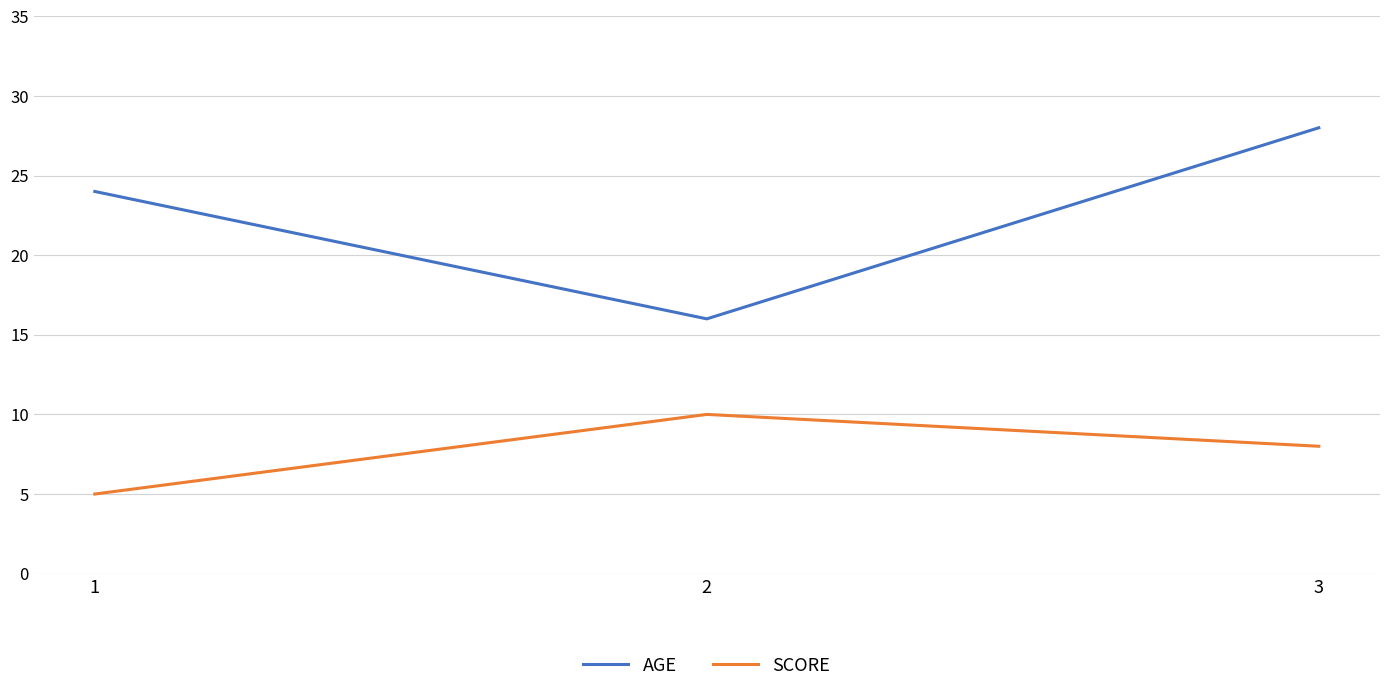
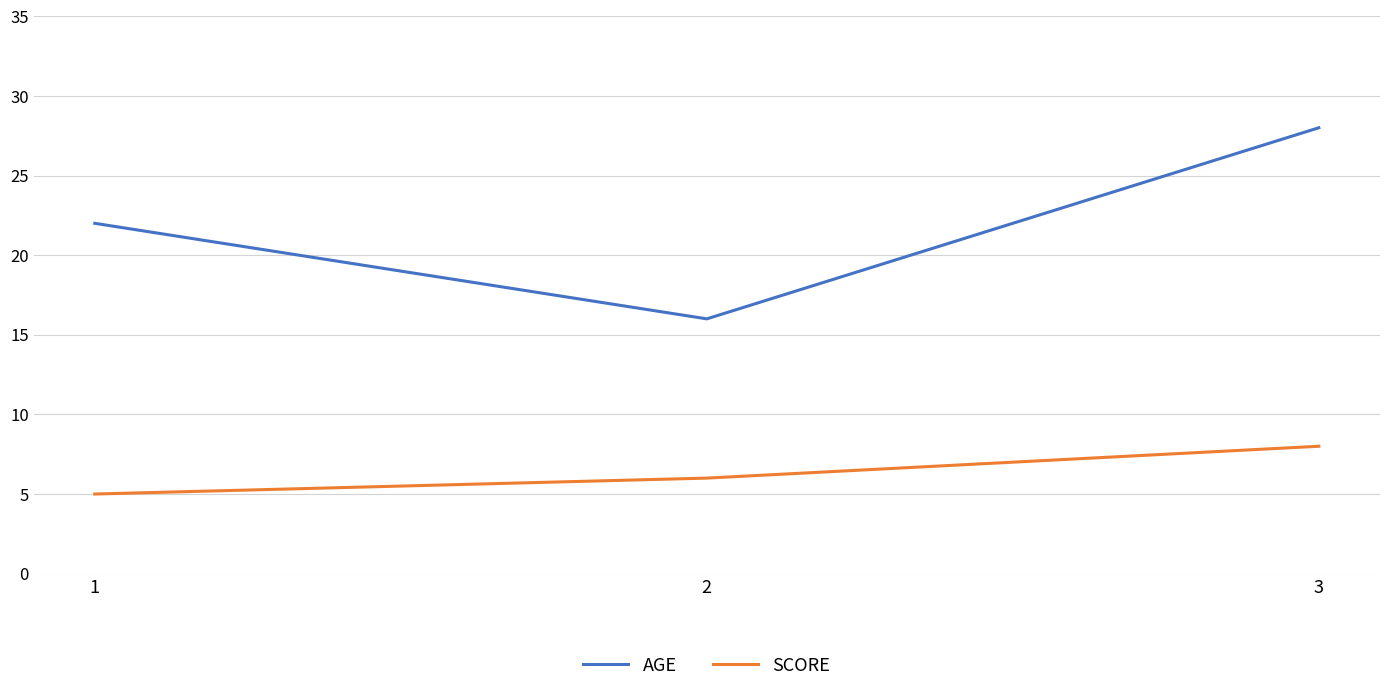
AGE, 1: 24 -> 22
SCORE, 2: 10 -> 6
